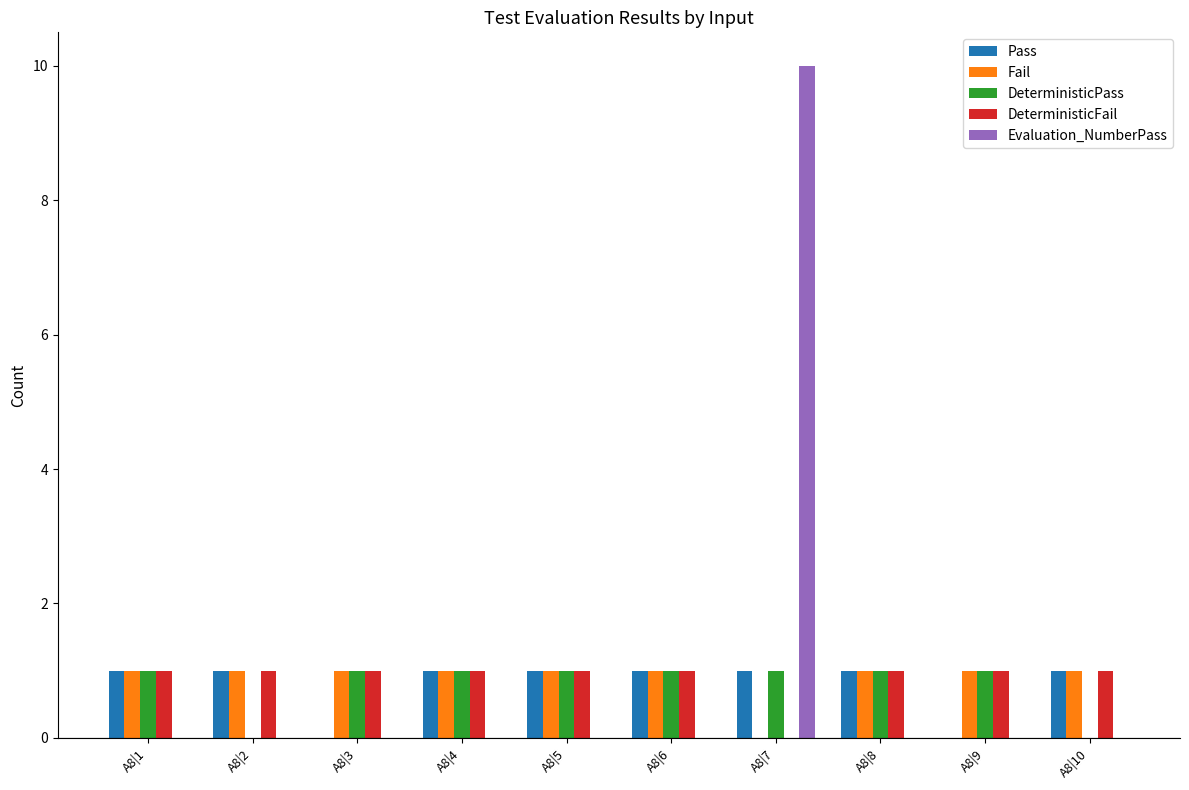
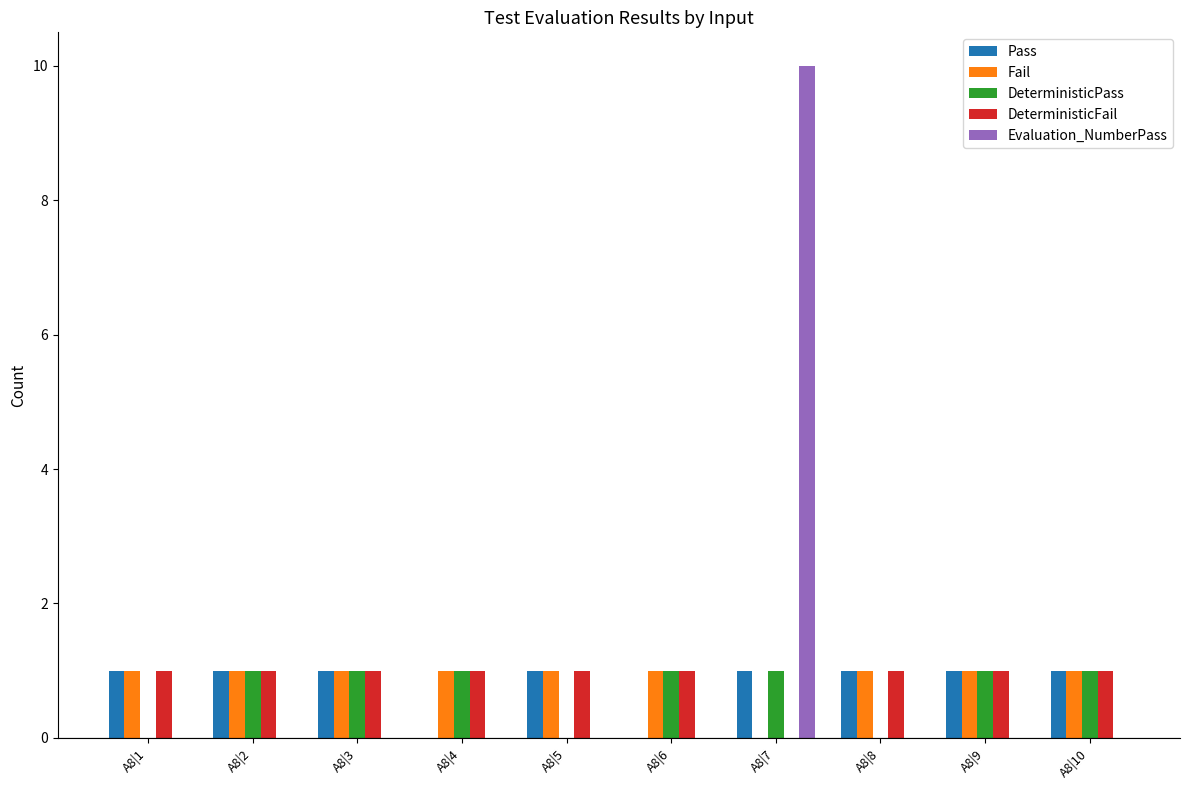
DeterministicPass, A8|1: 1 -> 0
DeterministicPass, A8|2: 0 -> 1
Pass, A8|3: 0 -> 1
Pass, A8|4: 1 -> 0
DeterministicPass, A8|5: 1 -> 0
Pass, A8|6: 1 -> 0
DeterministicPass, A8|8: 1 -> 0
Pass, A8|9: 0 -> 1
DeterministicPass, A8|10: 0 -> 1
